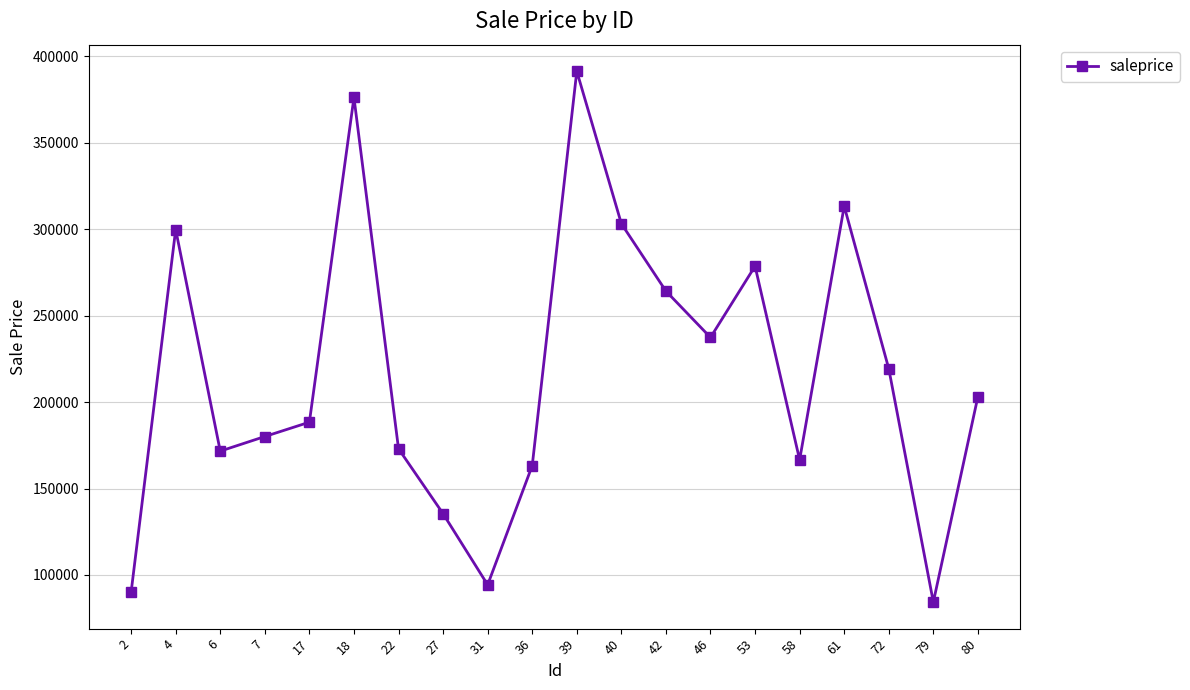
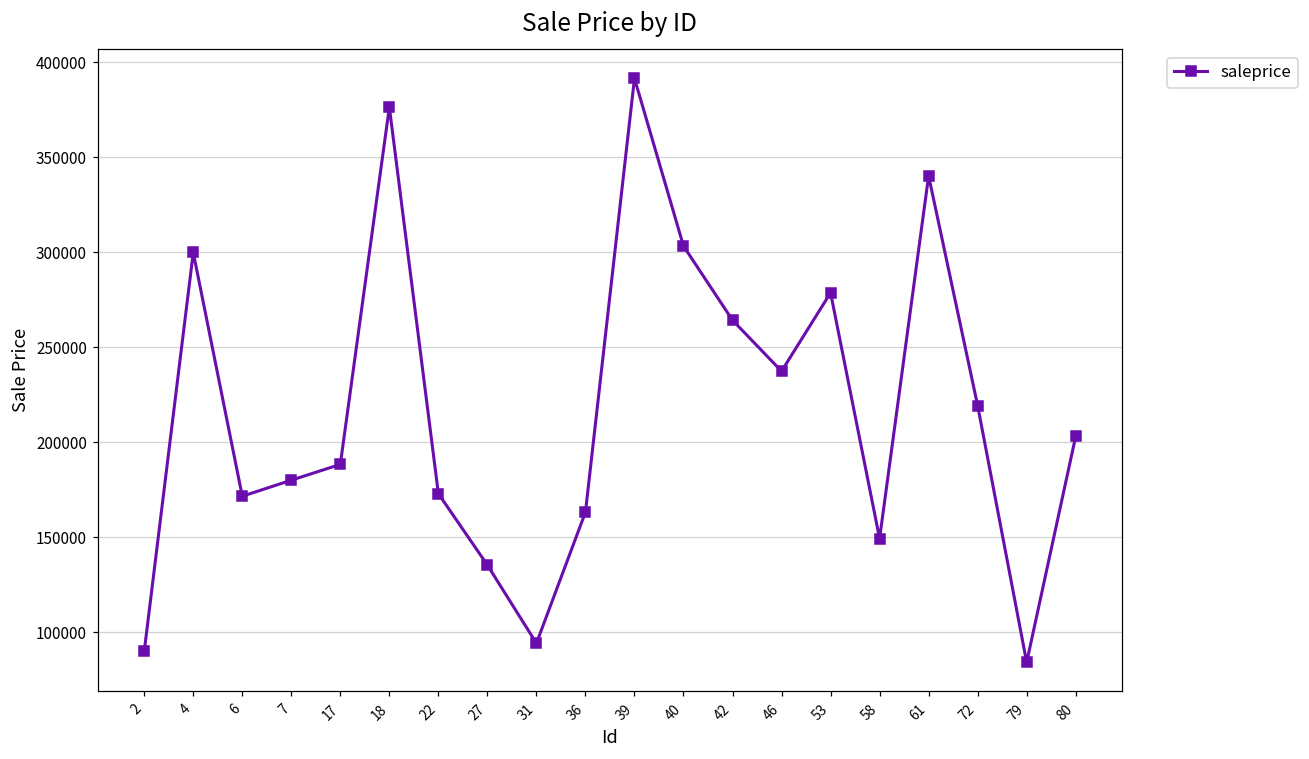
58: 167000 -> 149000
61: 313000 -> 340000
